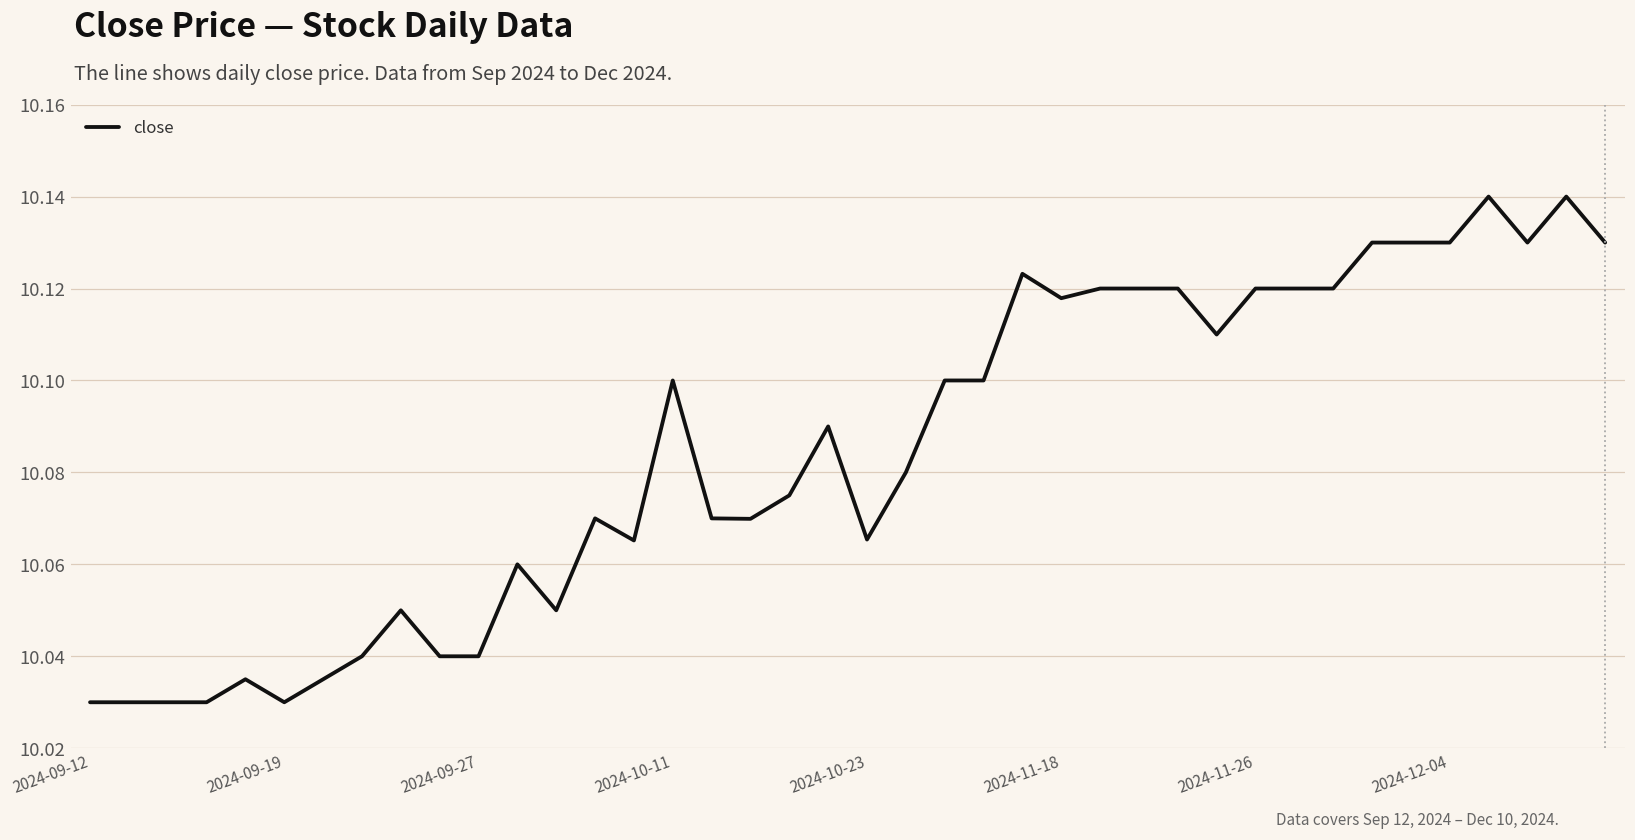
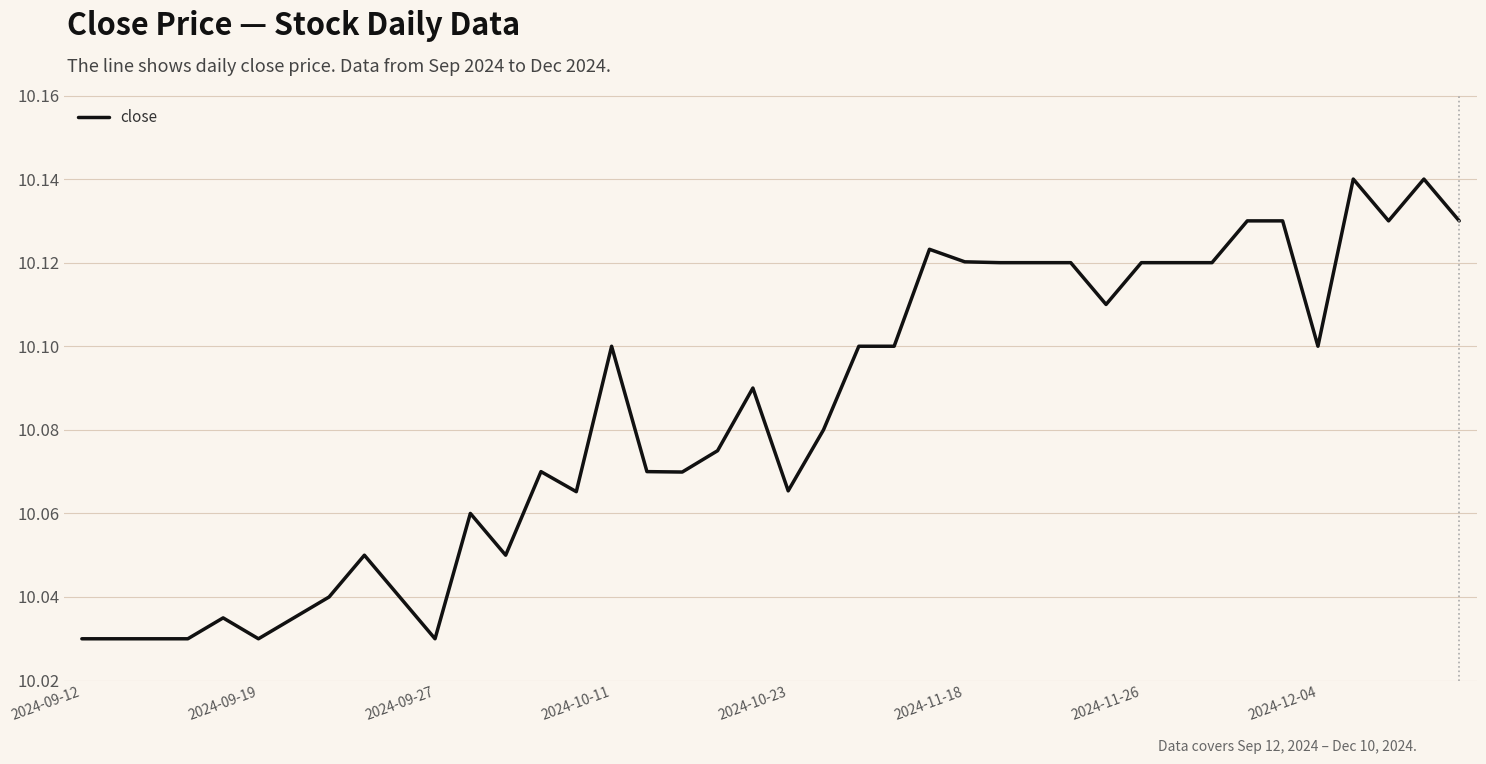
2024-09-27: 10.04 -> 10.03
2024-11-18: 10.118 -> 10.120
2024-12-04: 10.13 -> 10.10
